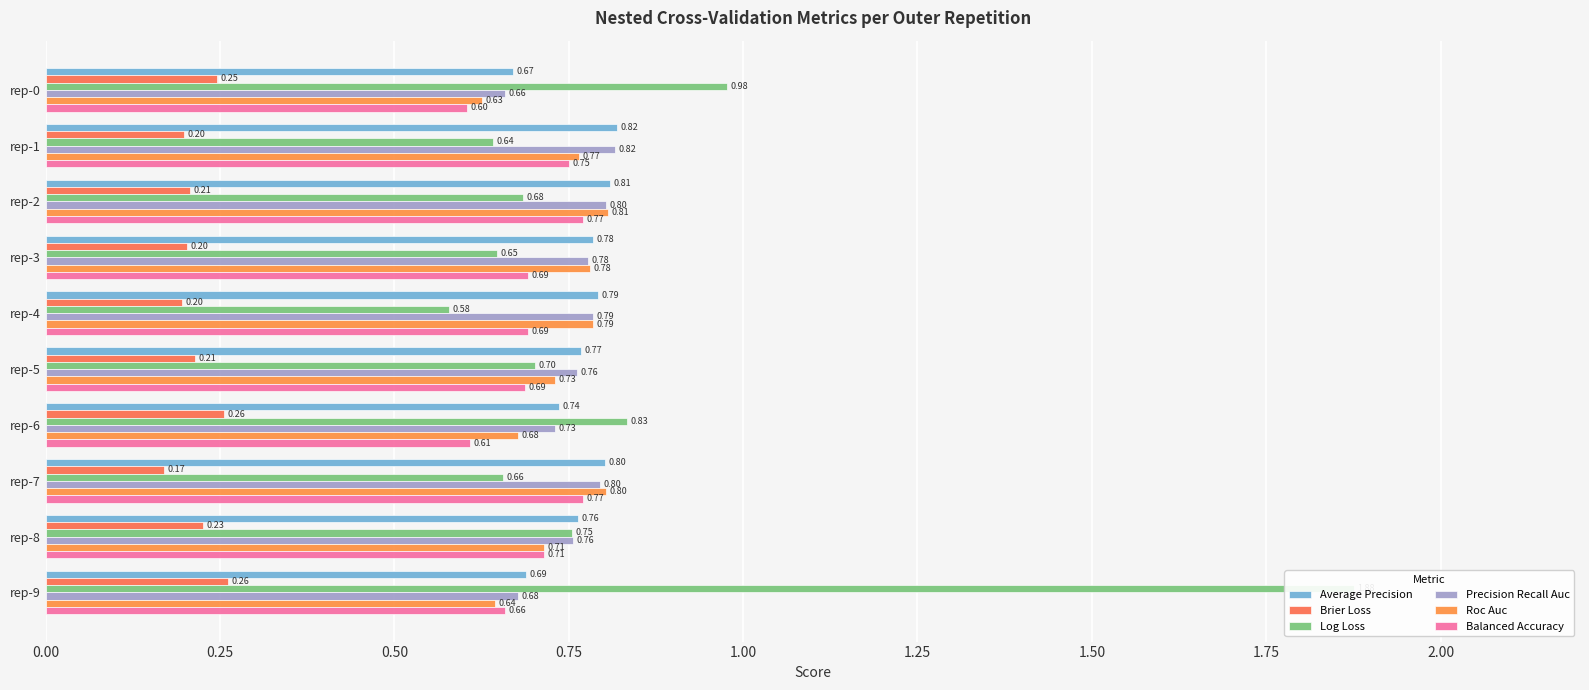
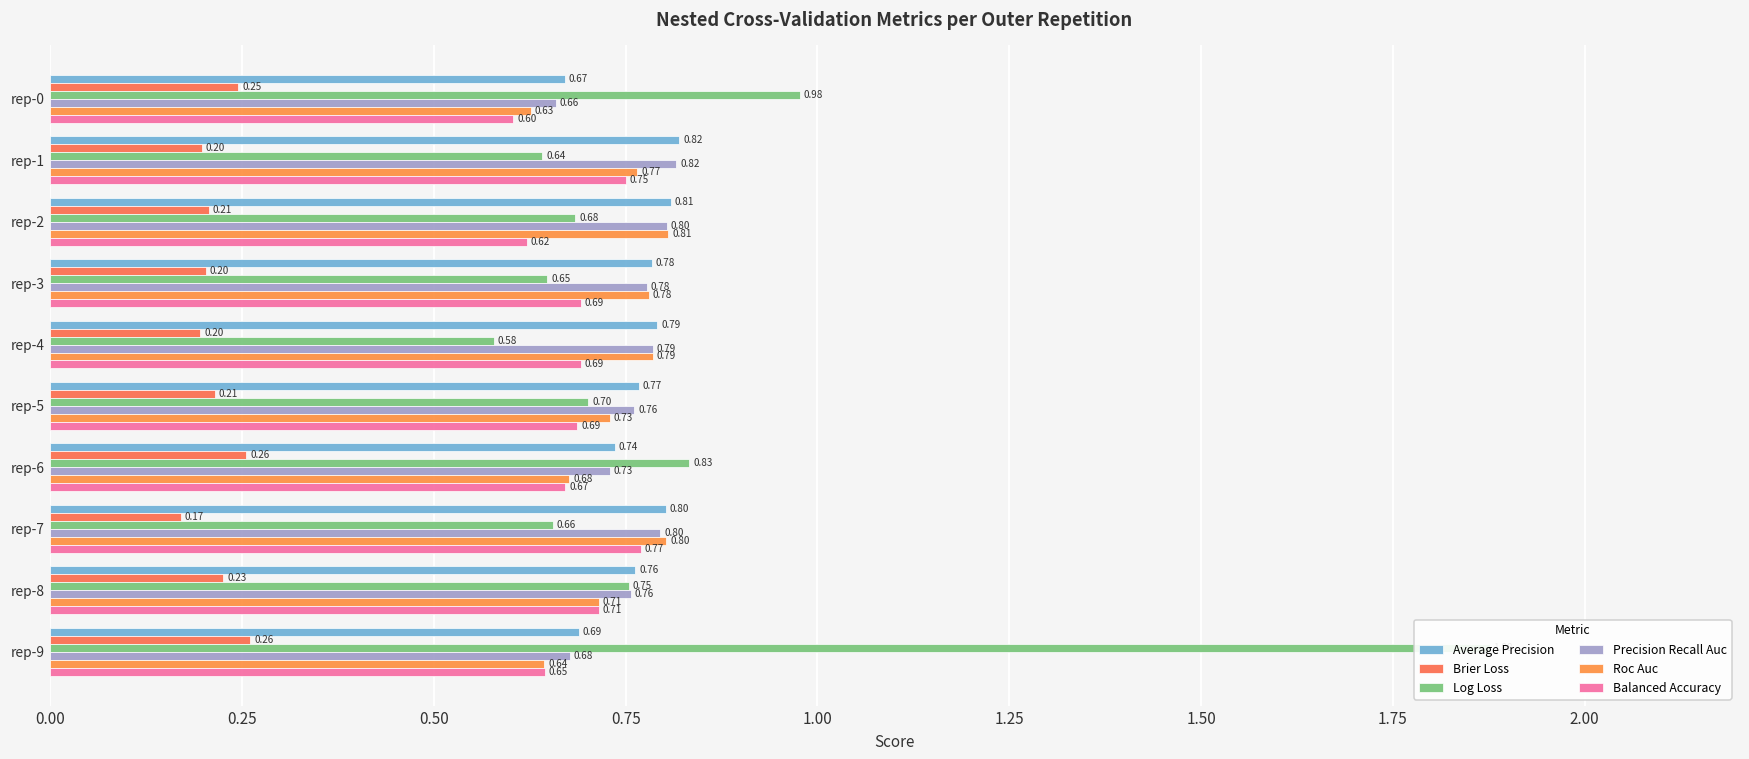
Balanced Accuracy, rep-2: 0.77 -> 0.62
Balanced Accuracy, rep-6: 0.61 -> 0.67
Balanced Accuracy, rep-9: 0.66 -> 0.65
